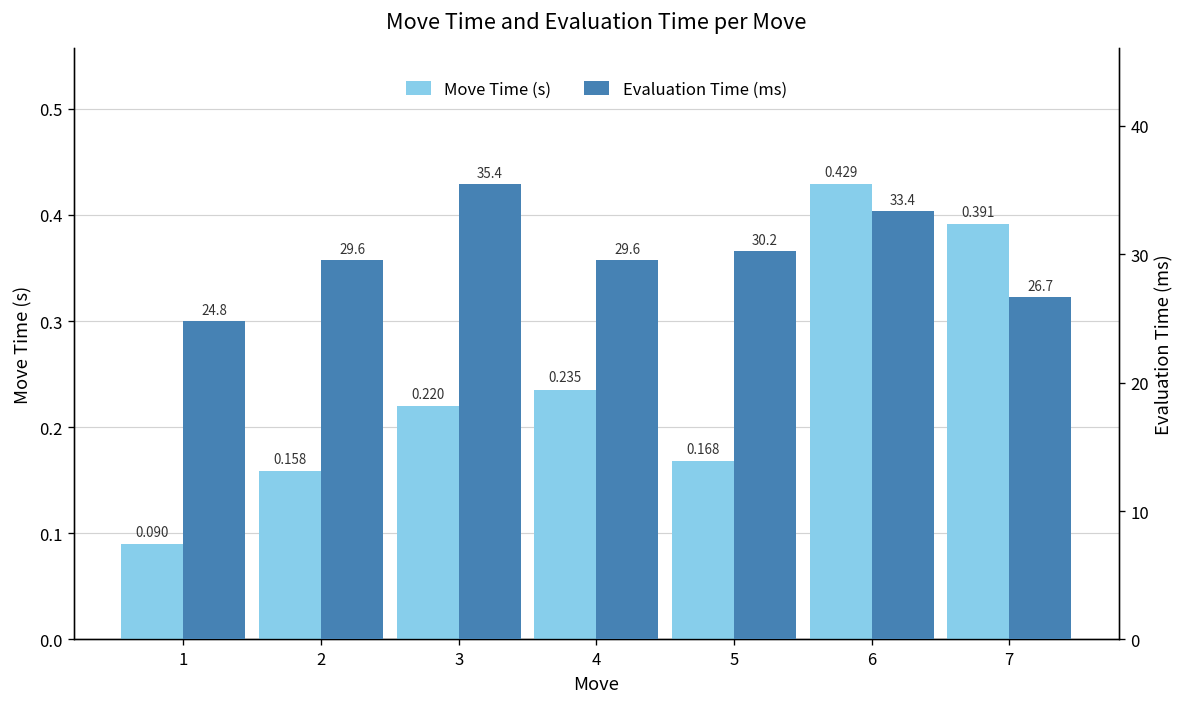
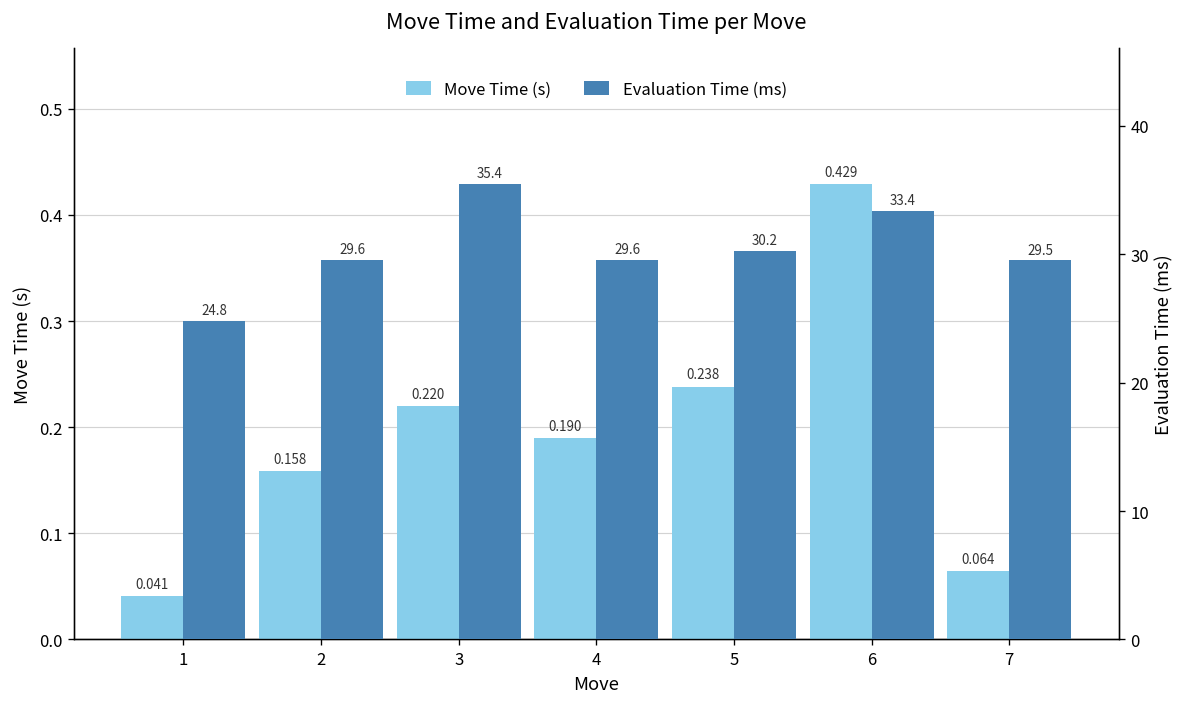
Move Time (s), 1: 0.090 -> 0.041
Move Time (s), 4: 0.235 -> 0.190
Move Time (s), 5: 0.168 -> 0.238
Move Time (s), 7: 0.391 -> 0.064
Evaluation Time (ms), 7: 26.7 -> 29.5
